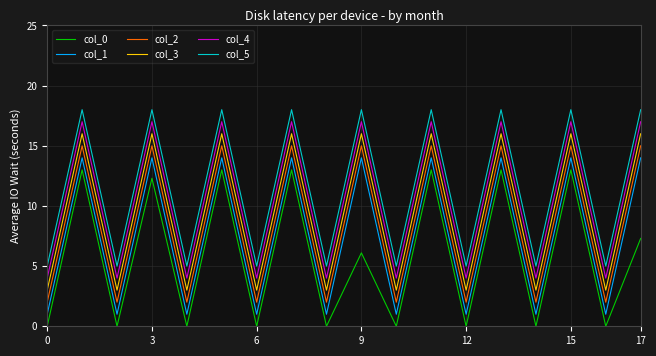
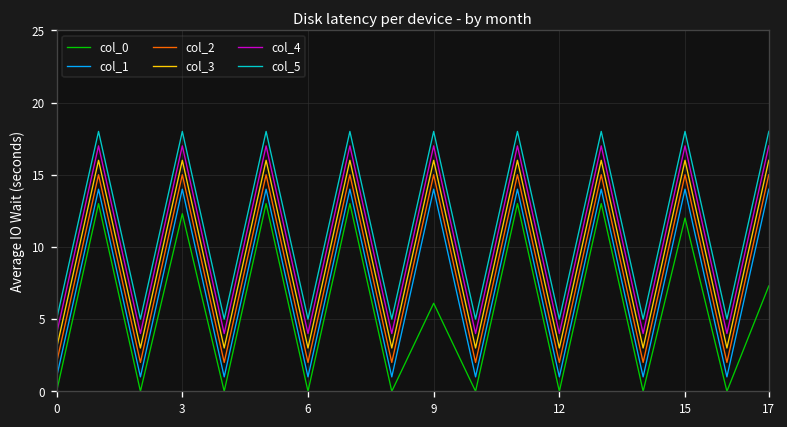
col_0, 15: 13 -> 12
